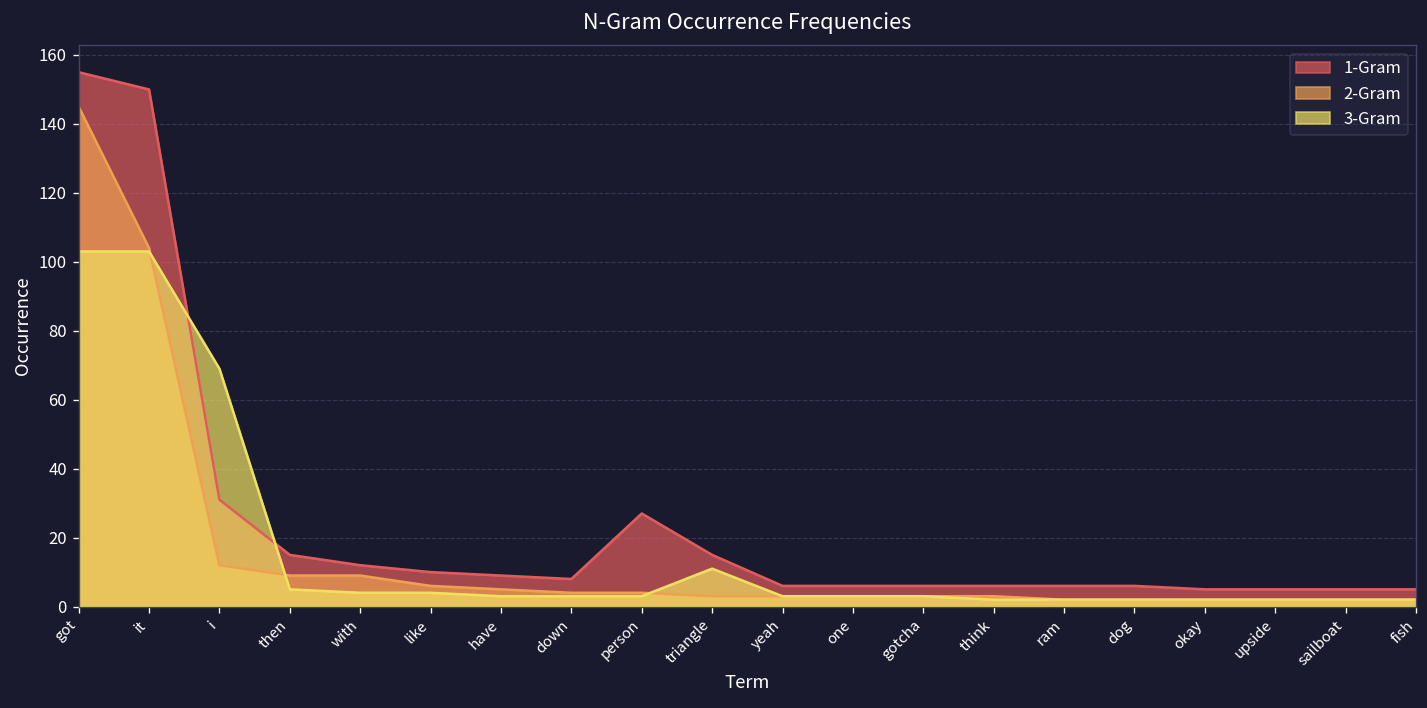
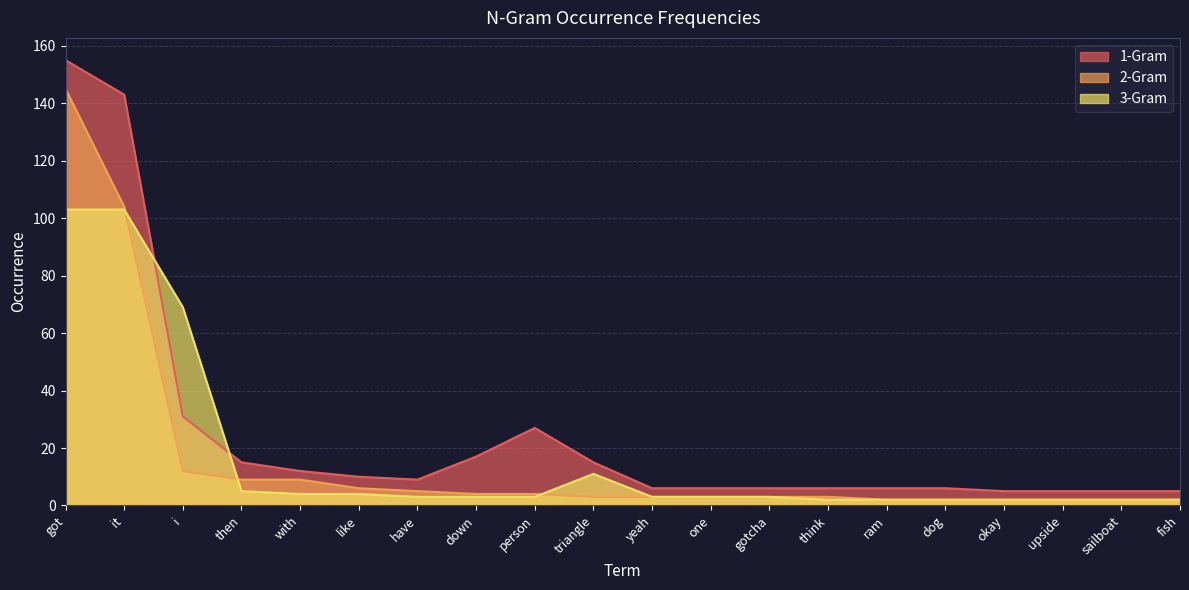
1-Gram, it: 150 -> 143
1-Gram, down: 8 -> 17
